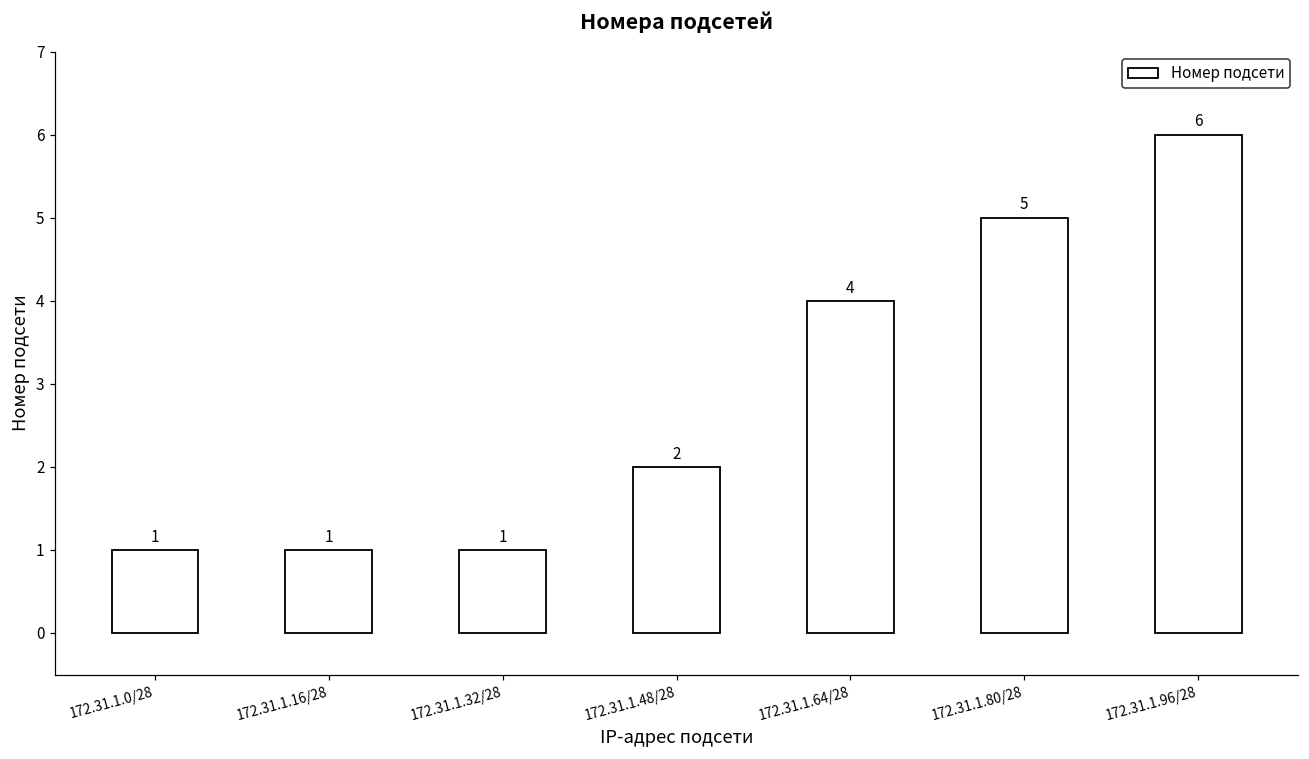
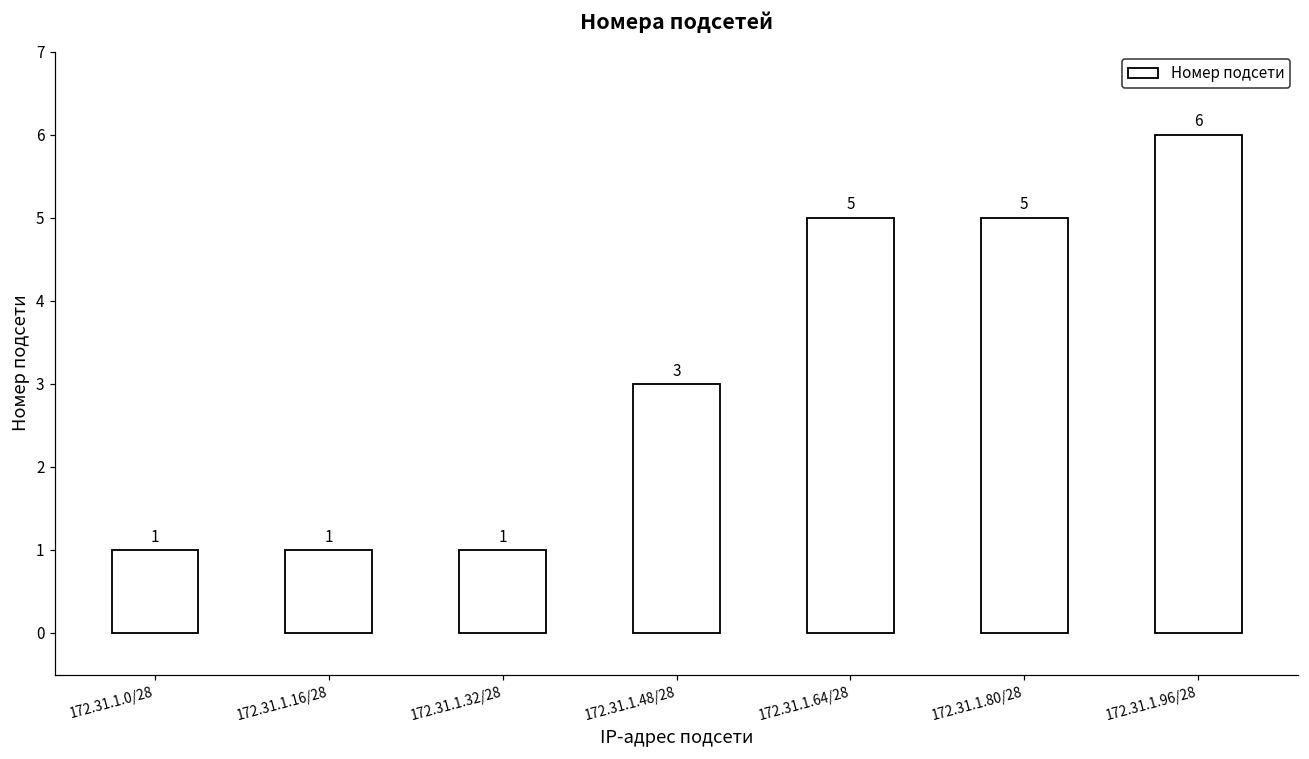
172.31.1.48/28: 2 -> 3
172.31.1.64/28: 4 -> 5
